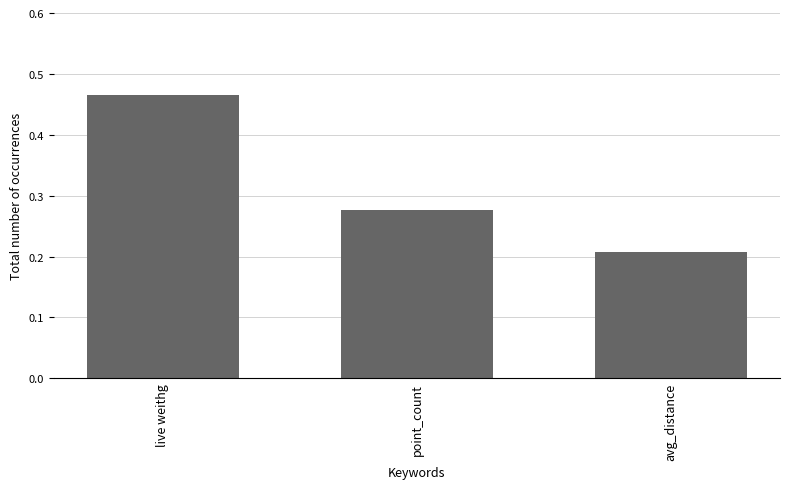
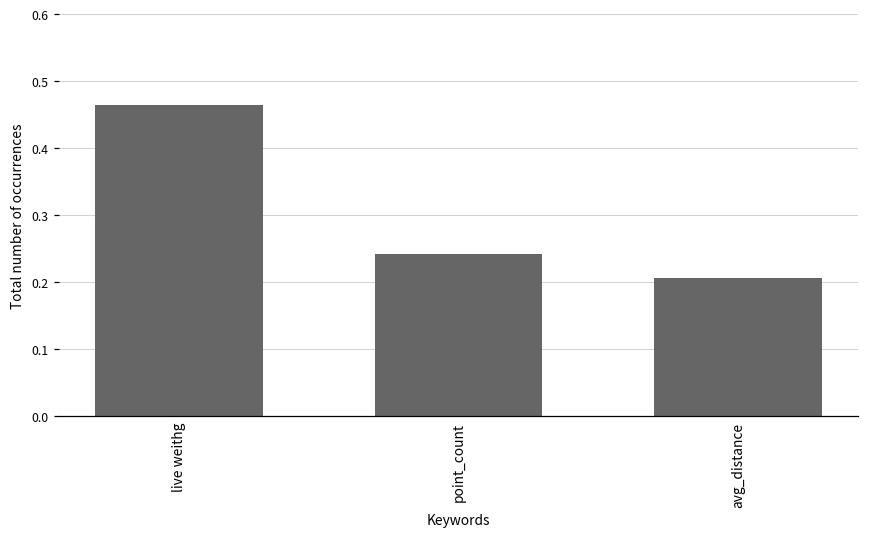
point_count: 0.28 -> 0.24
